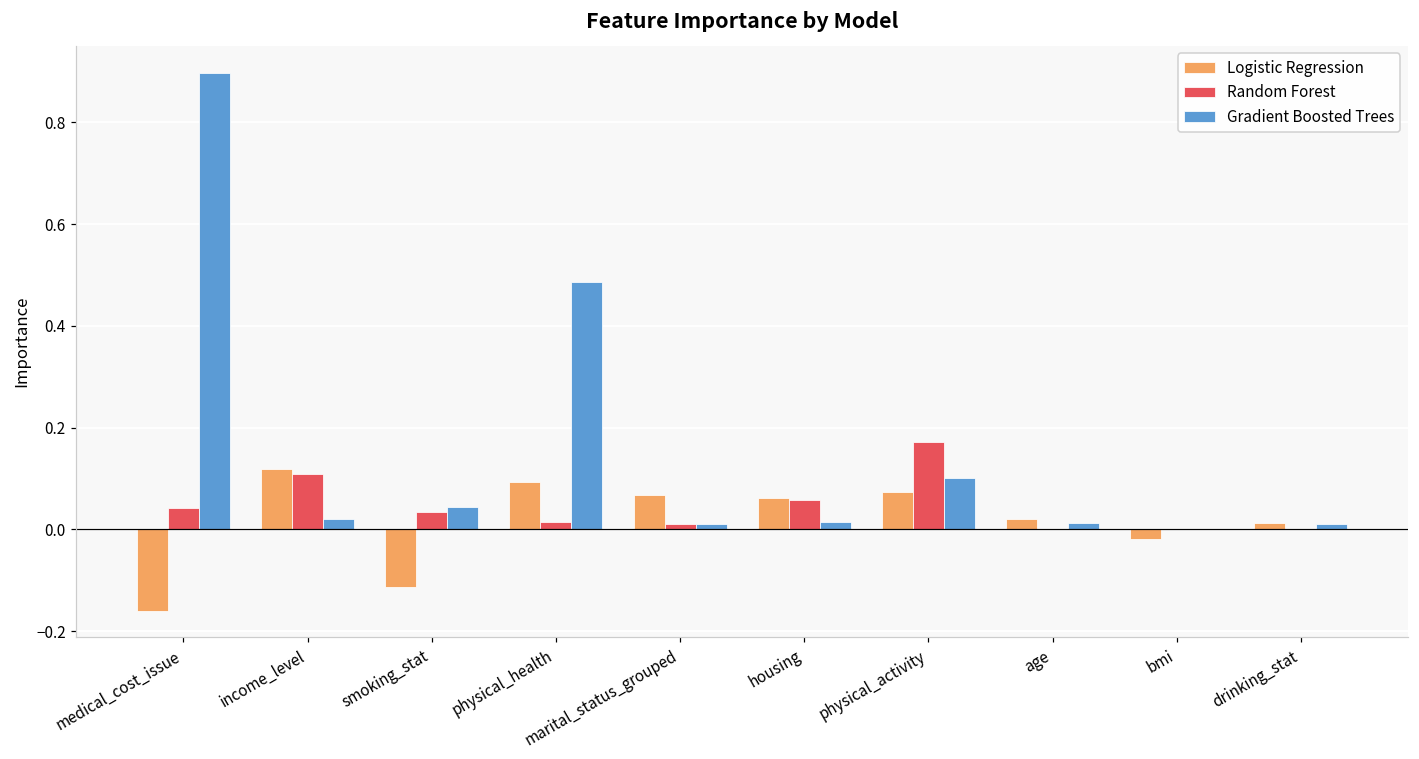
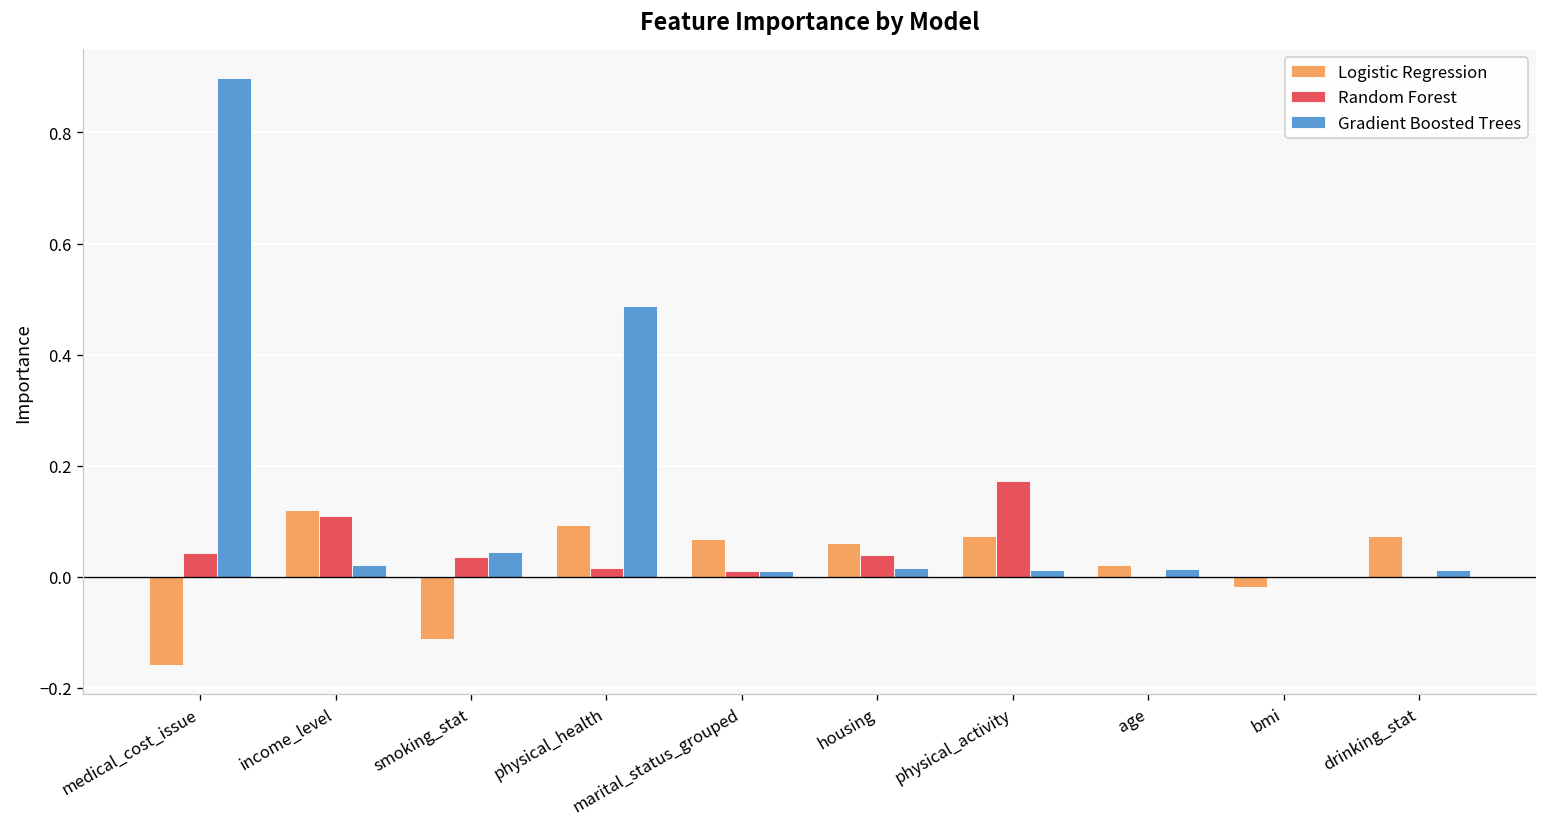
Random Forest, housing: 0.06 -> 0.04
Gradient Boosted Trees, physical_activity: 0.10 -> 0.01
Logistic Regression, drinking_stat: 0.01 -> 0.07
